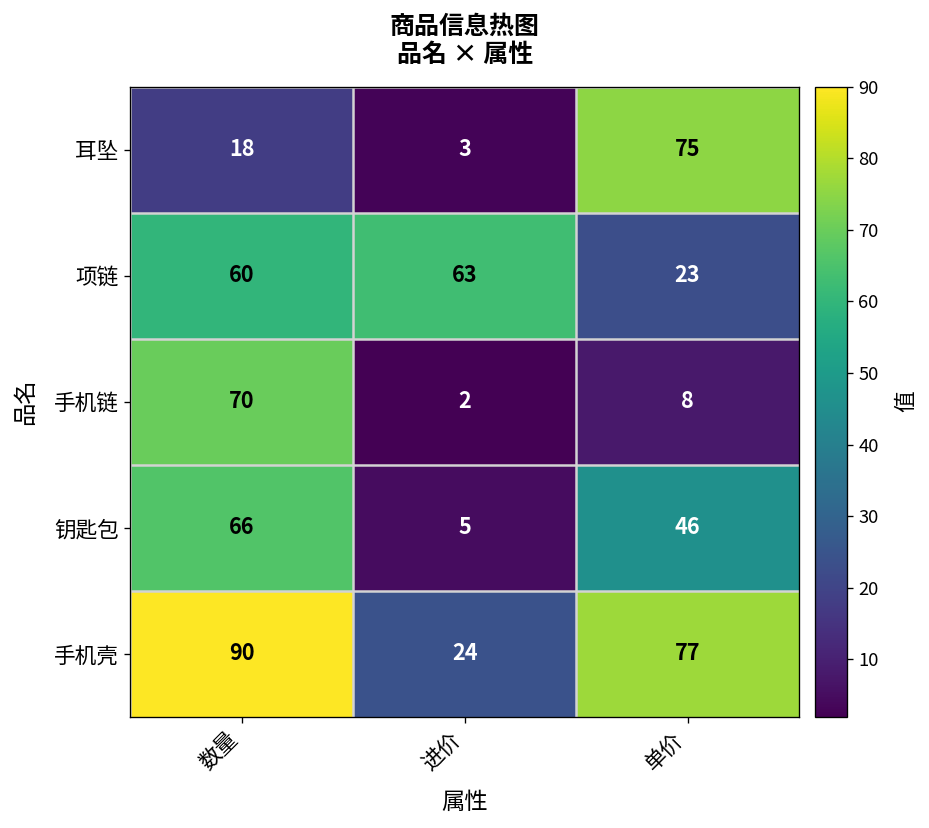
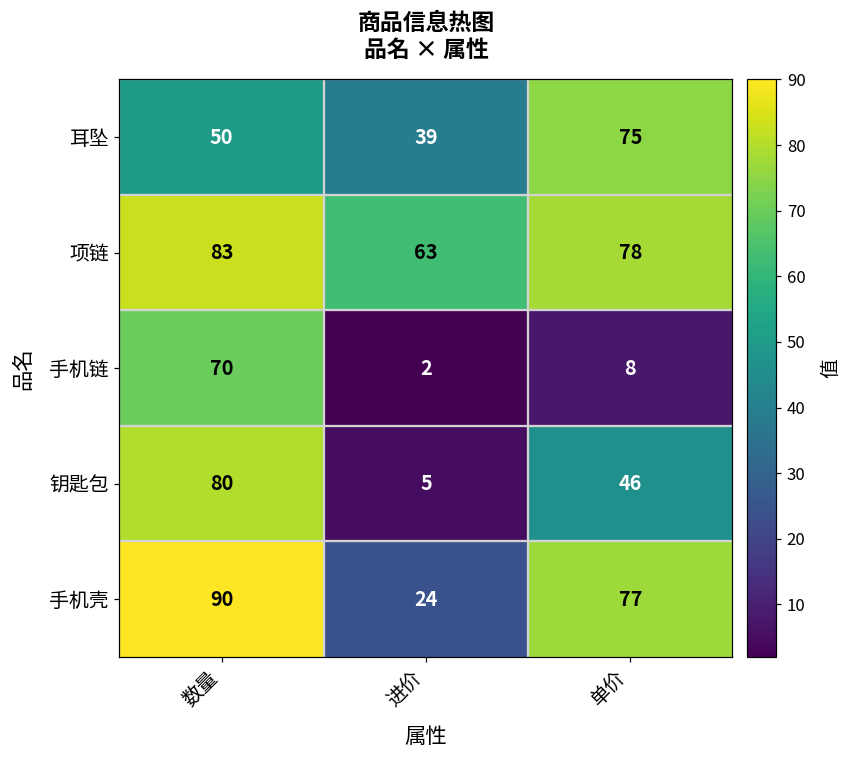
耳坠, 数量: 18 -> 50
耳坠, 进价: 3 -> 39
项链, 数量: 60 -> 83
项链, 单价: 23 -> 78
钥匙包, 数量: 66 -> 80
